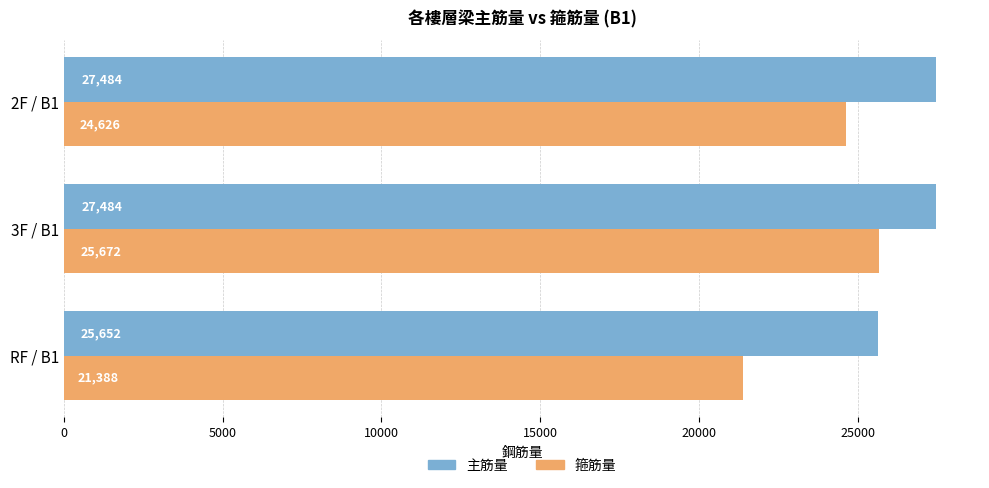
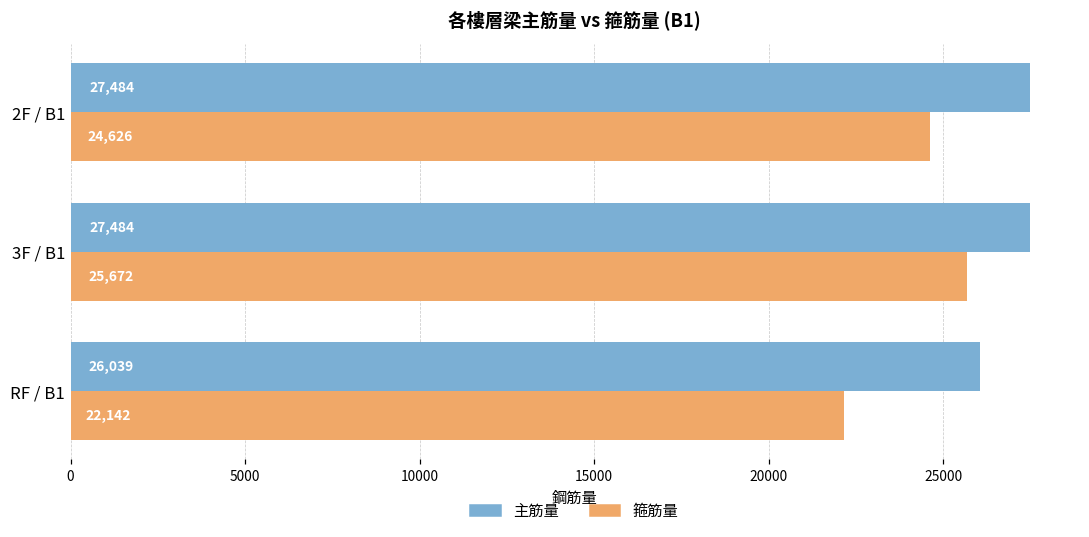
主筋量, RF / B1: 25,652 -> 26,039
箍筋量, RF / B1: 21,388 -> 22,142
